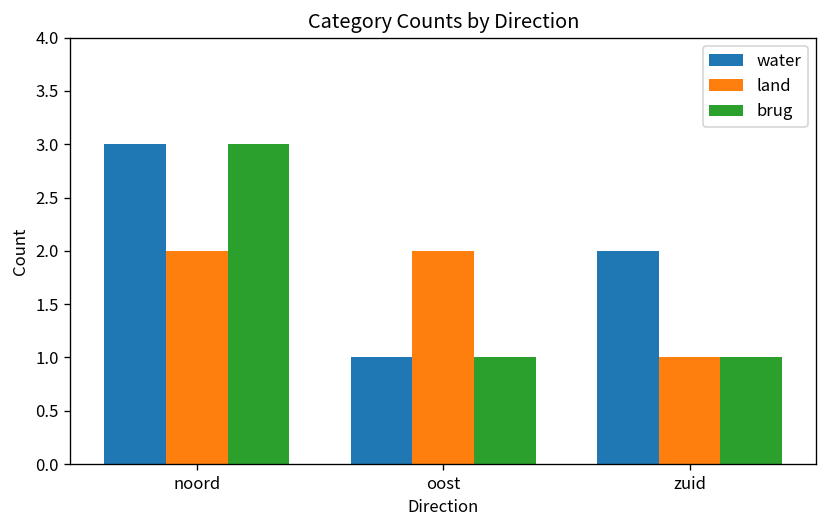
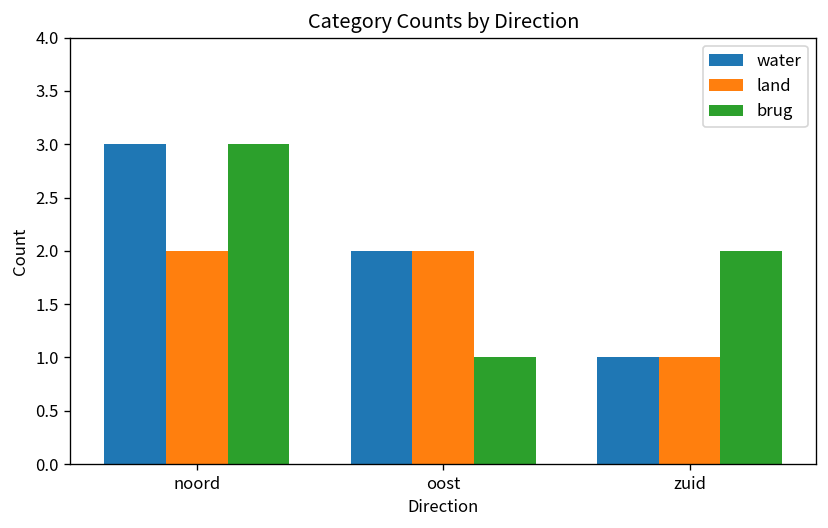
water, oost: 1 -> 2
water, zuid: 2 -> 1
brug, zuid: 1 -> 2
